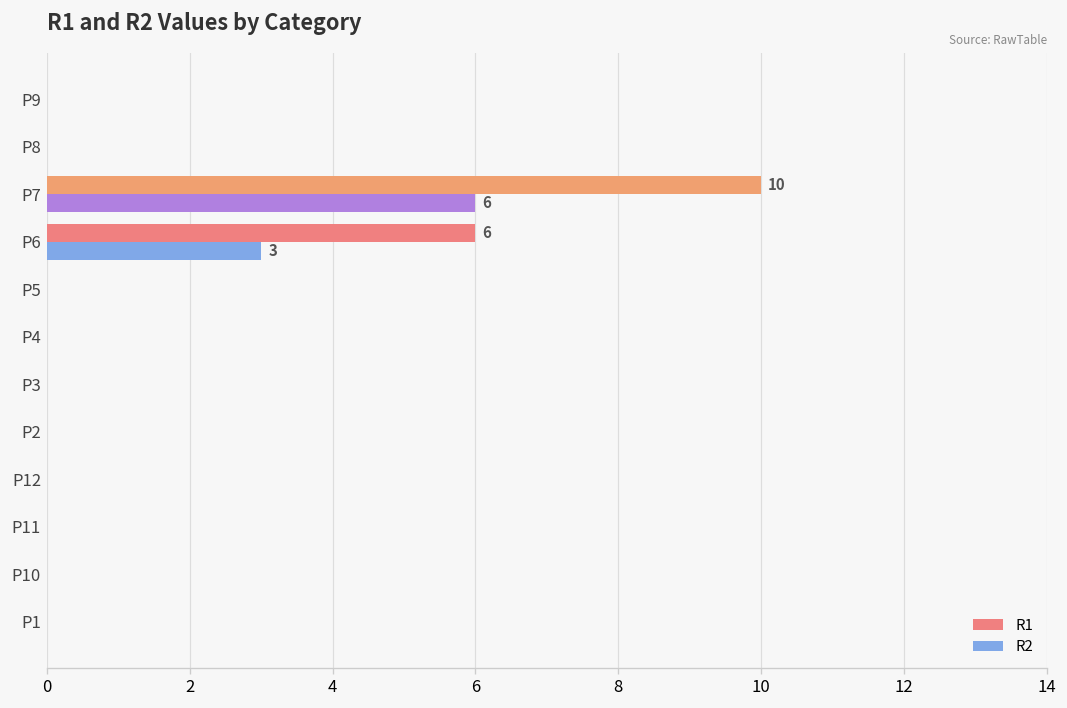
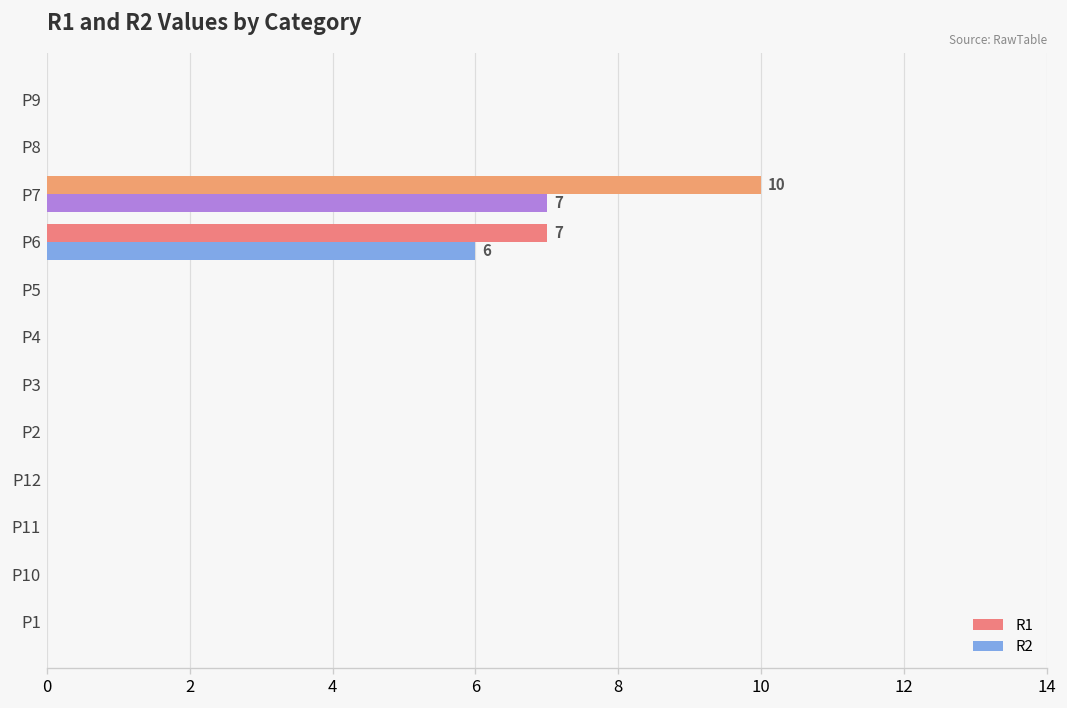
R2, P7: 6 -> 7
R1, P6: 6 -> 7
R2, P6: 3 -> 6
